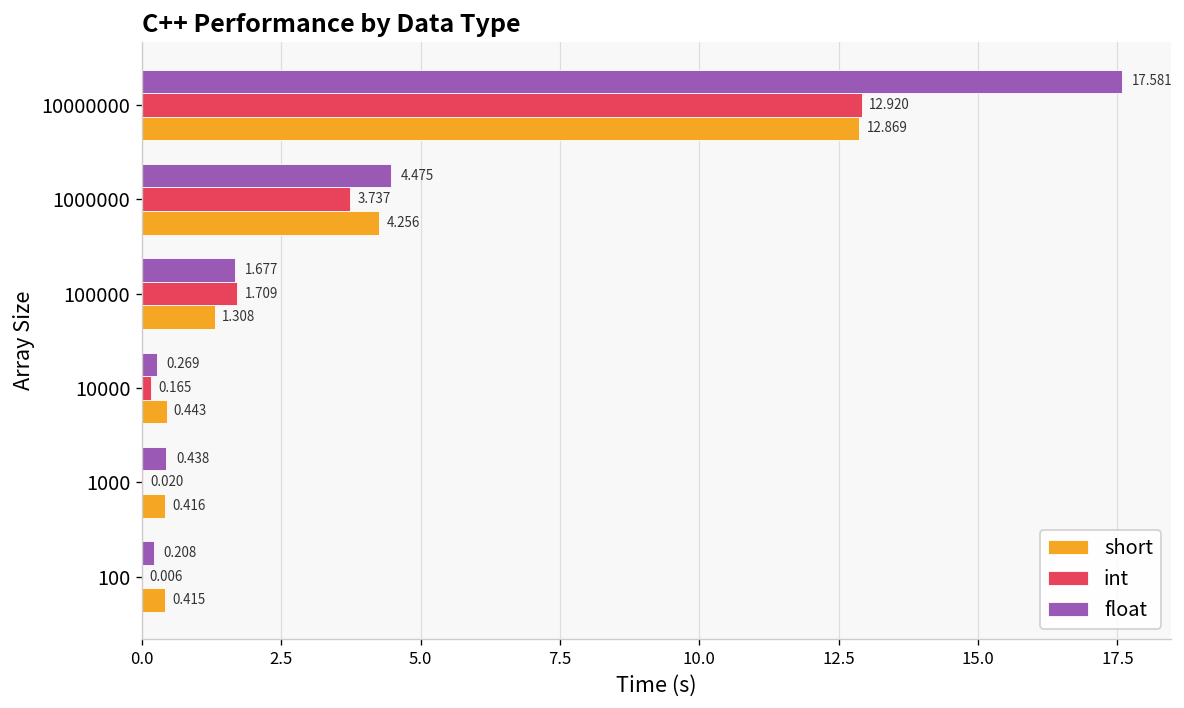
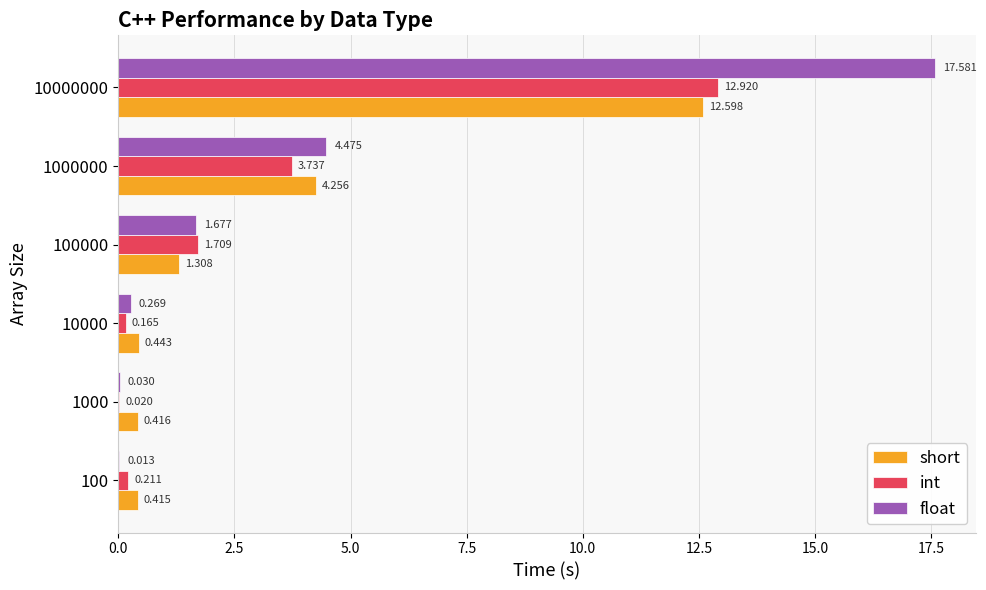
short, 10000000: 12.869 -> 12.598
float, 1000: 0.438 -> 0.030
float, 100: 0.208 -> 0.013
int, 100: 0.006 -> 0.211
